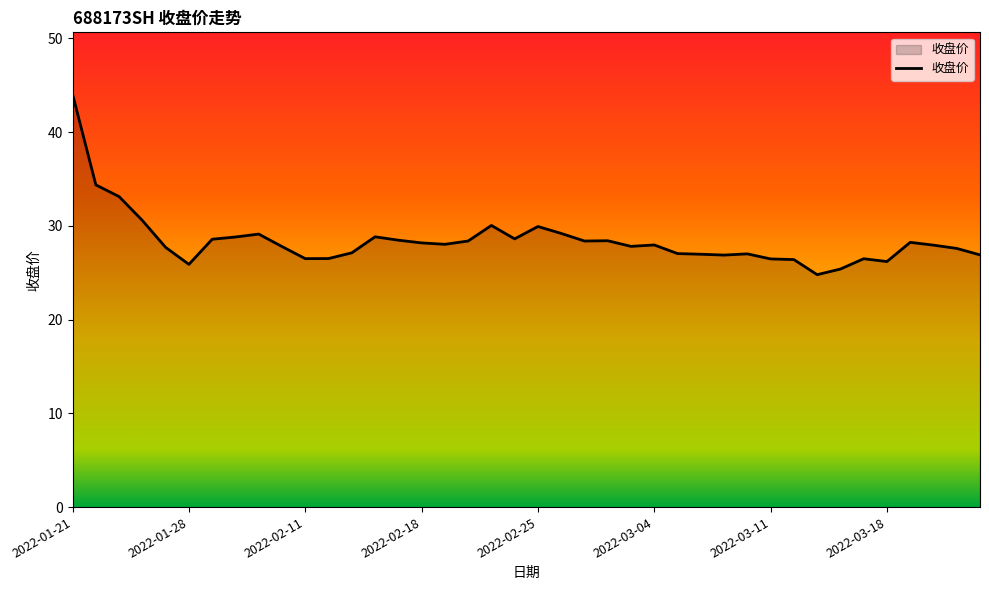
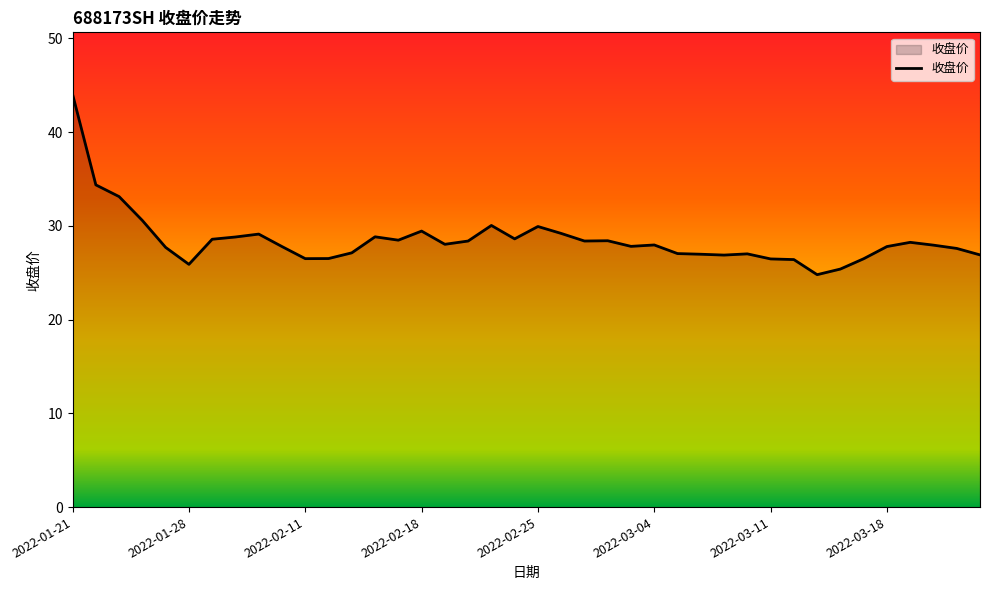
2022-02-18: 28 -> 29
2022-03-18: 26 -> 28
